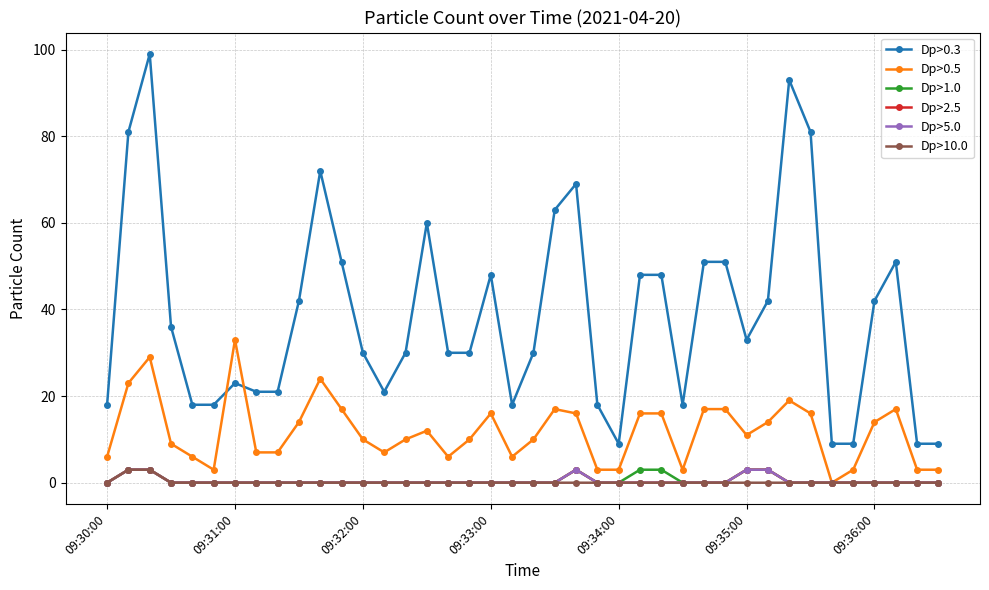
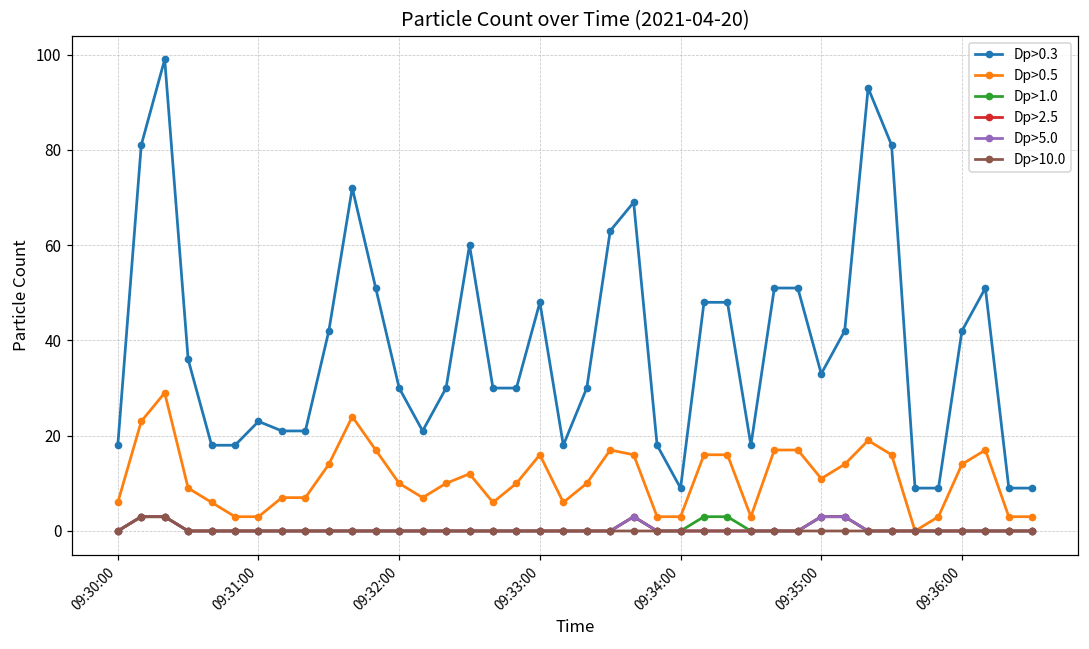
Dp>0.5, 09:31:00: 33 -> 3
